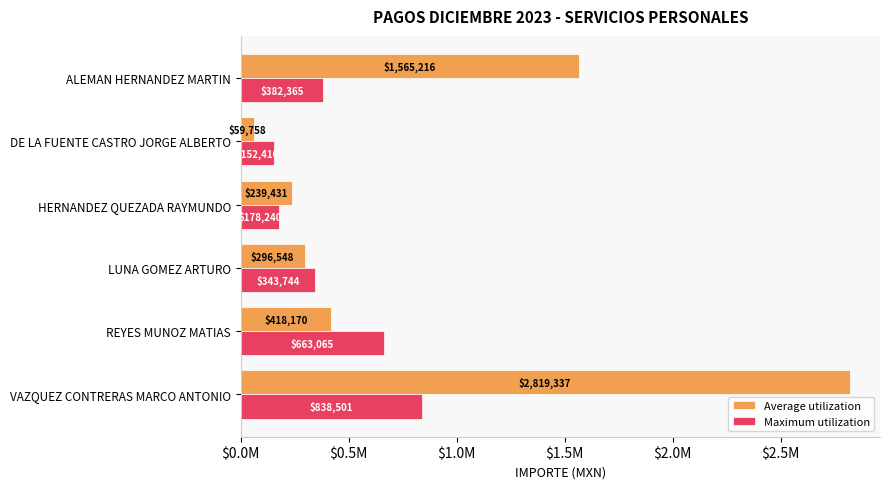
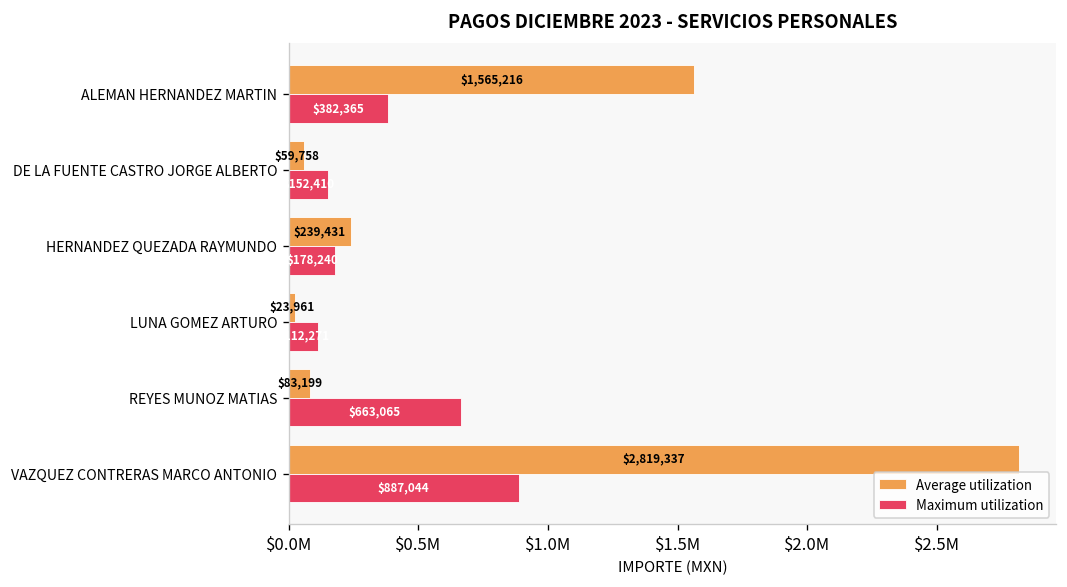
Average utilization, LUNA GOMEZ ARTURO: $296,548 -> $23,961
Maximum utilization, LUNA GOMEZ ARTURO: $343,744 -> $112,271
Average utilization, REYES MUNOZ MATIAS: $418,170 -> $83,199
Maximum utilization, VAZQUEZ CONTRERAS MARCO ANTONIO: $838,501 -> $887,044
